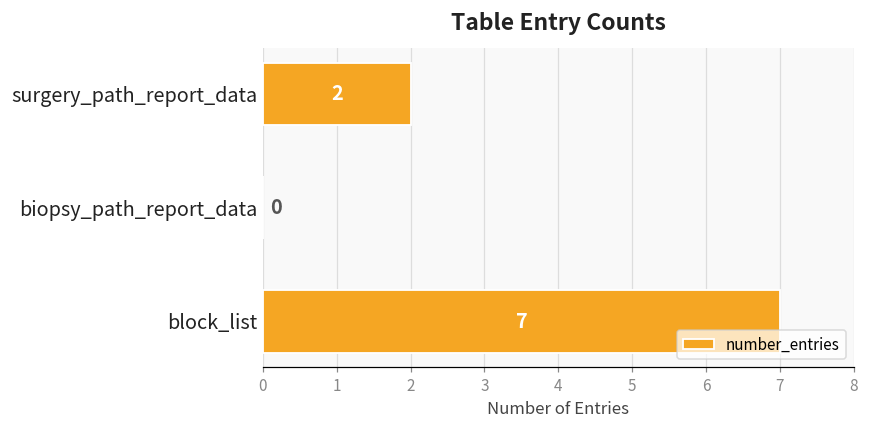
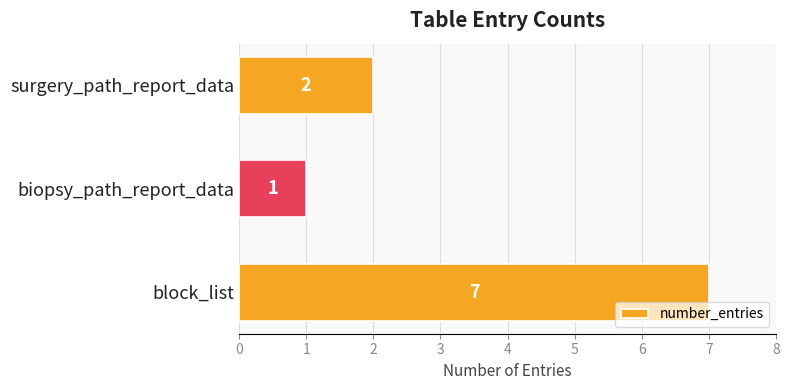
biopsy_path_report_data: 0 -> 1
